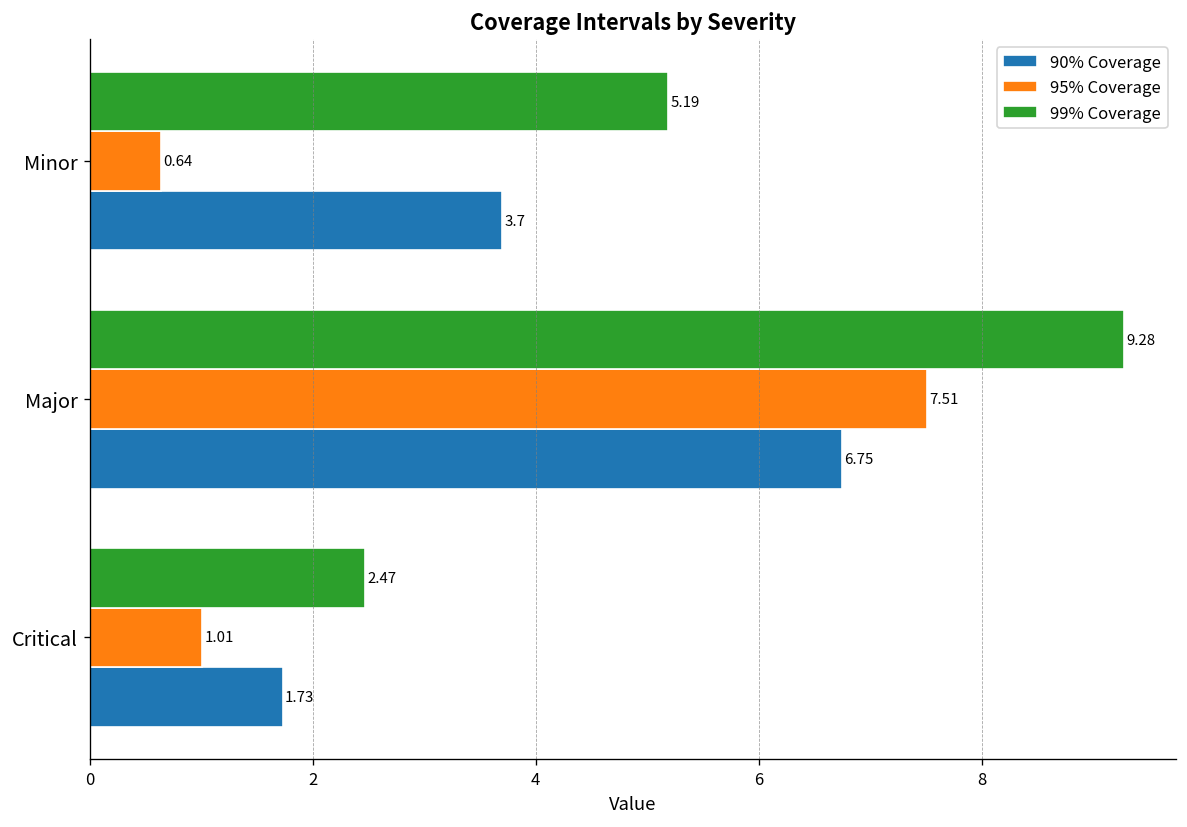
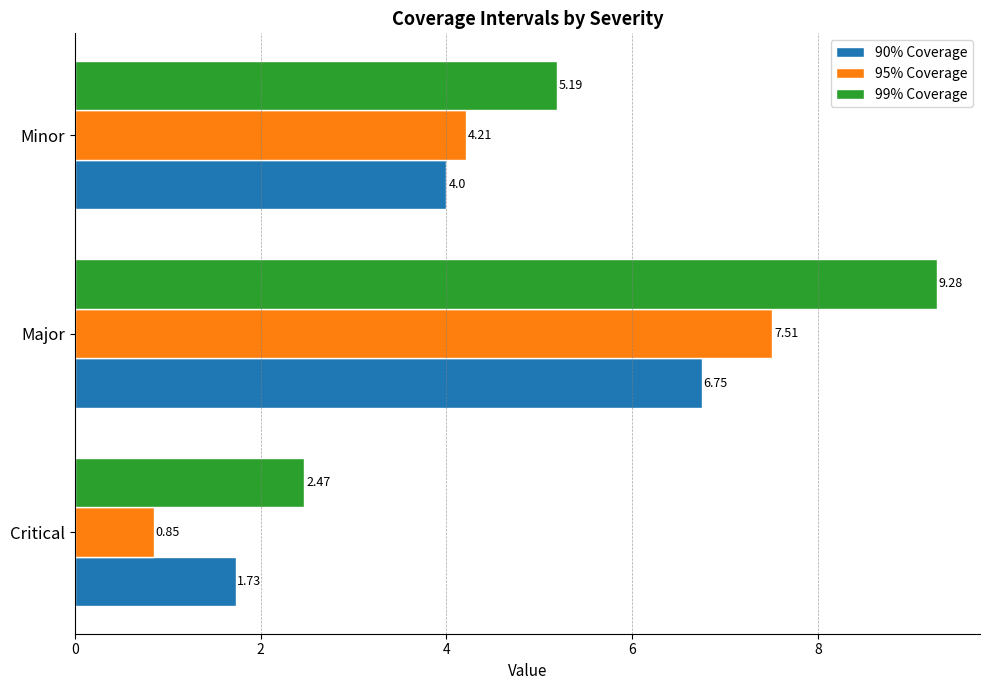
95% Coverage, Minor: 0.64 -> 4.21
90% Coverage, Minor: 3.7 -> 4.0
95% Coverage, Critical: 1.01 -> 0.85
